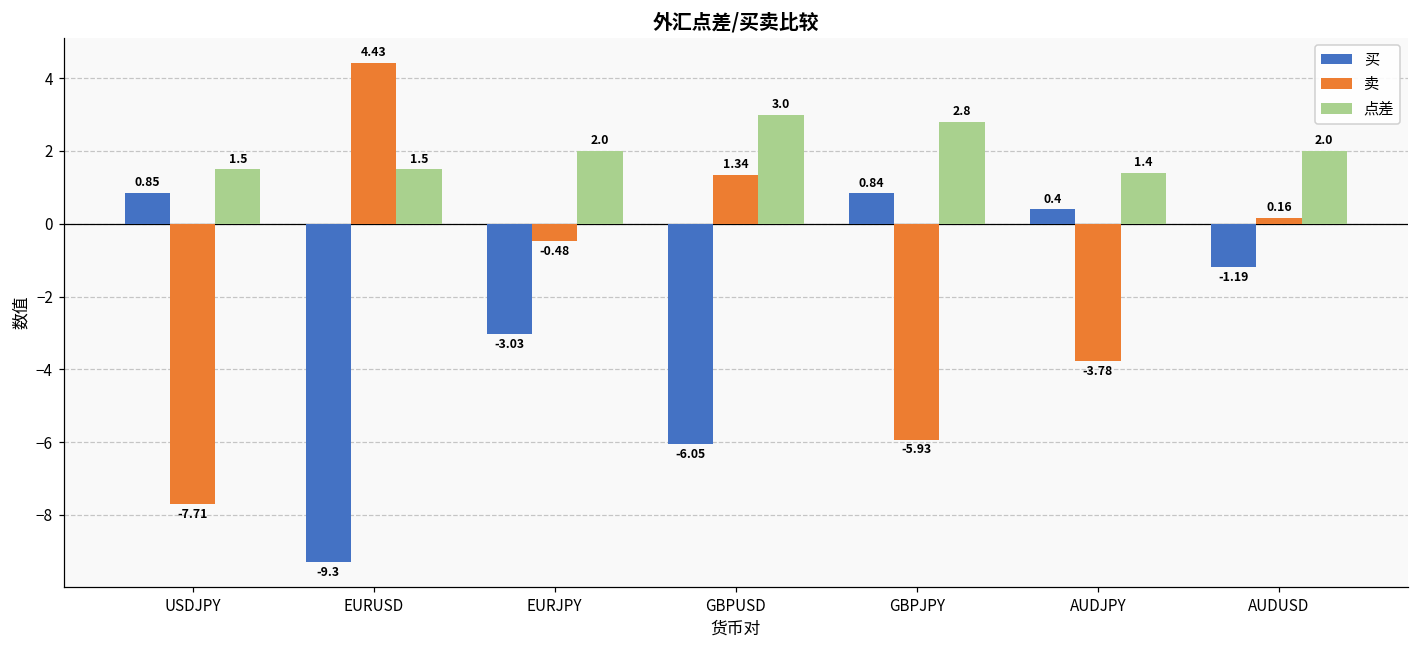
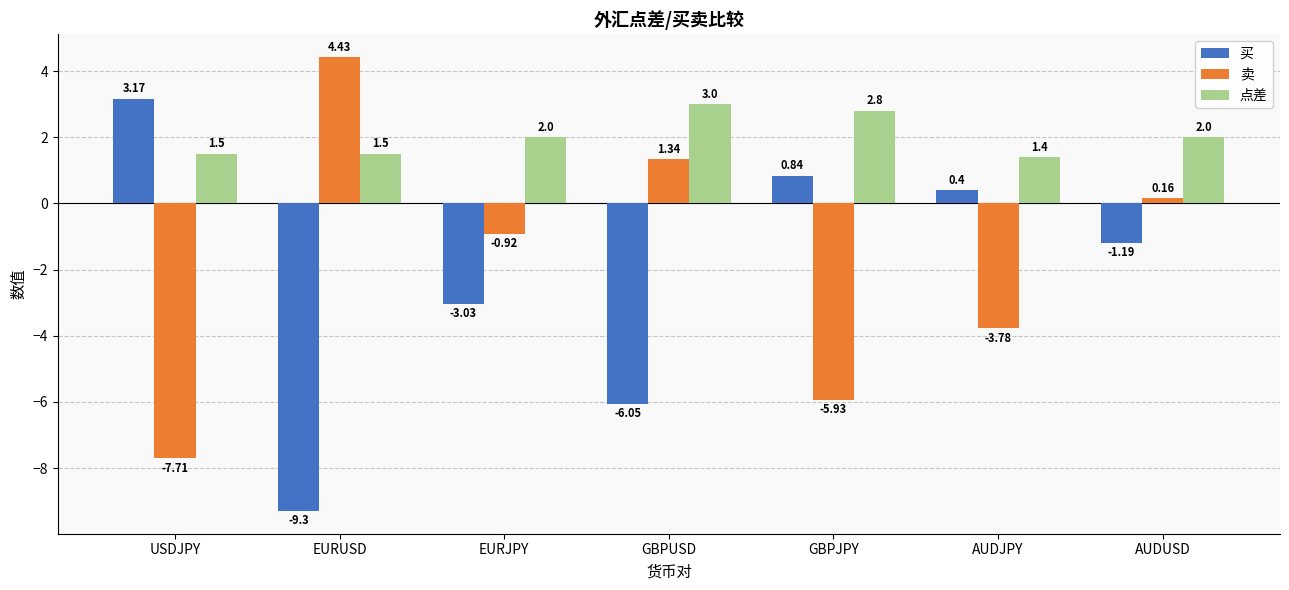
买, USDJPY: 0.85 -> 3.17
卖, EURJPY: -0.48 -> -0.92
